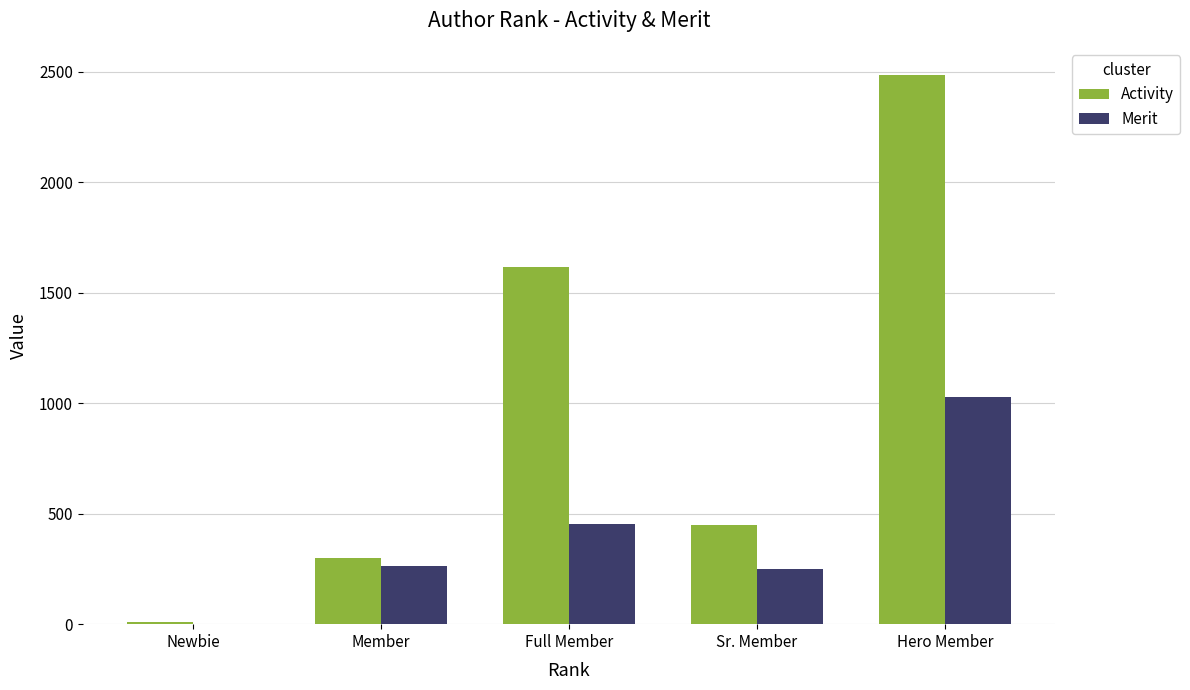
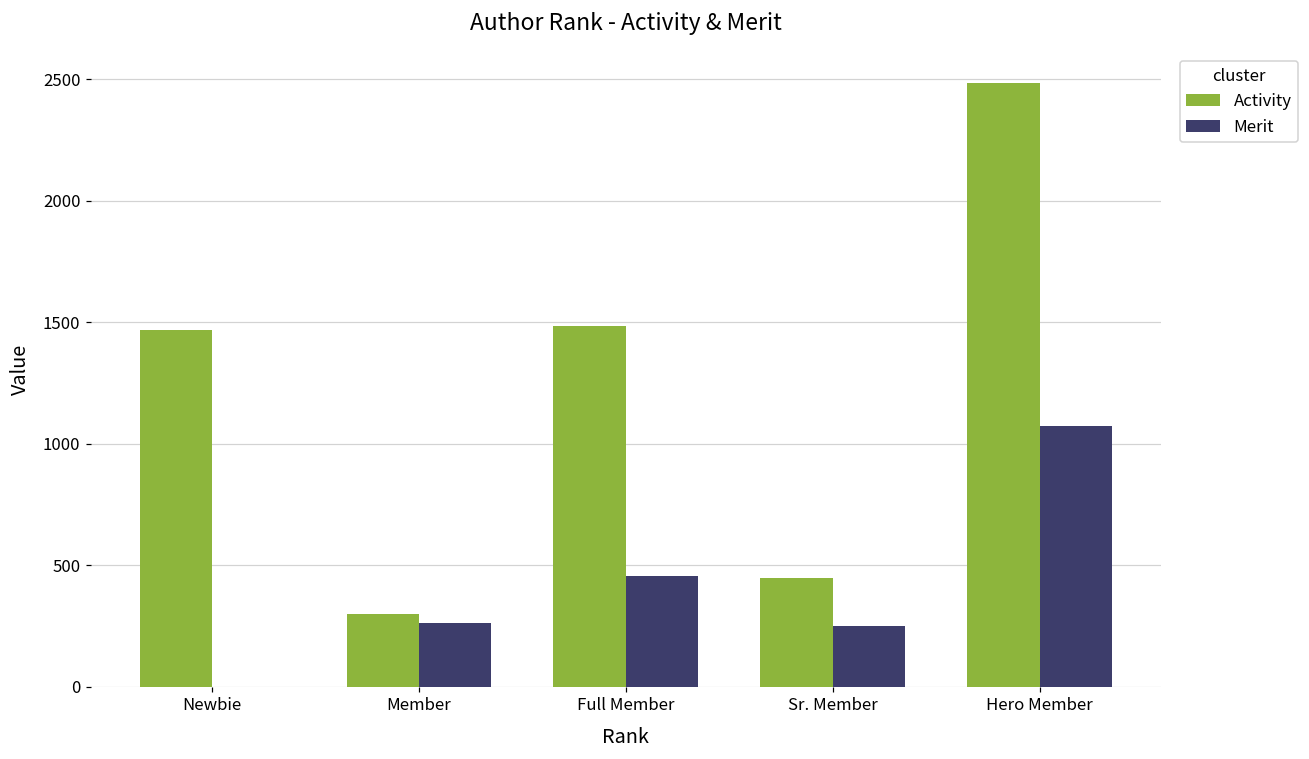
Activity, Newbie: 10 -> 1470
Activity, Full Member: 1620 -> 1480
Merit, Hero Member: 1030 -> 1070
